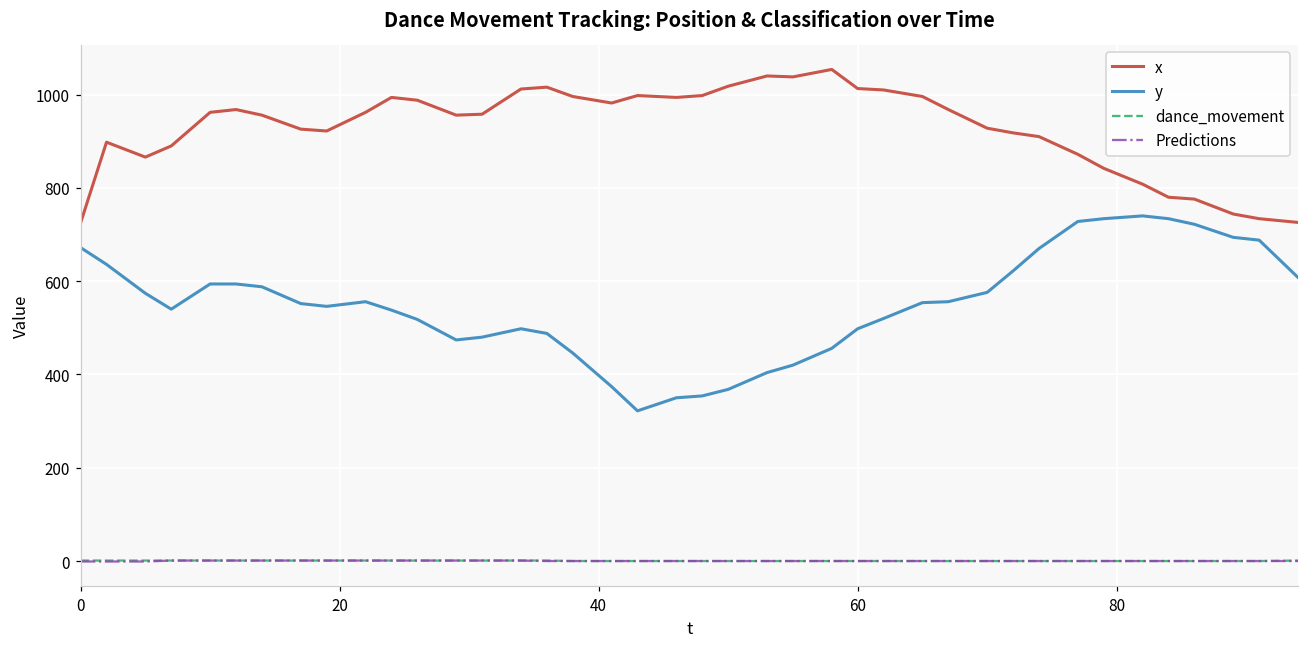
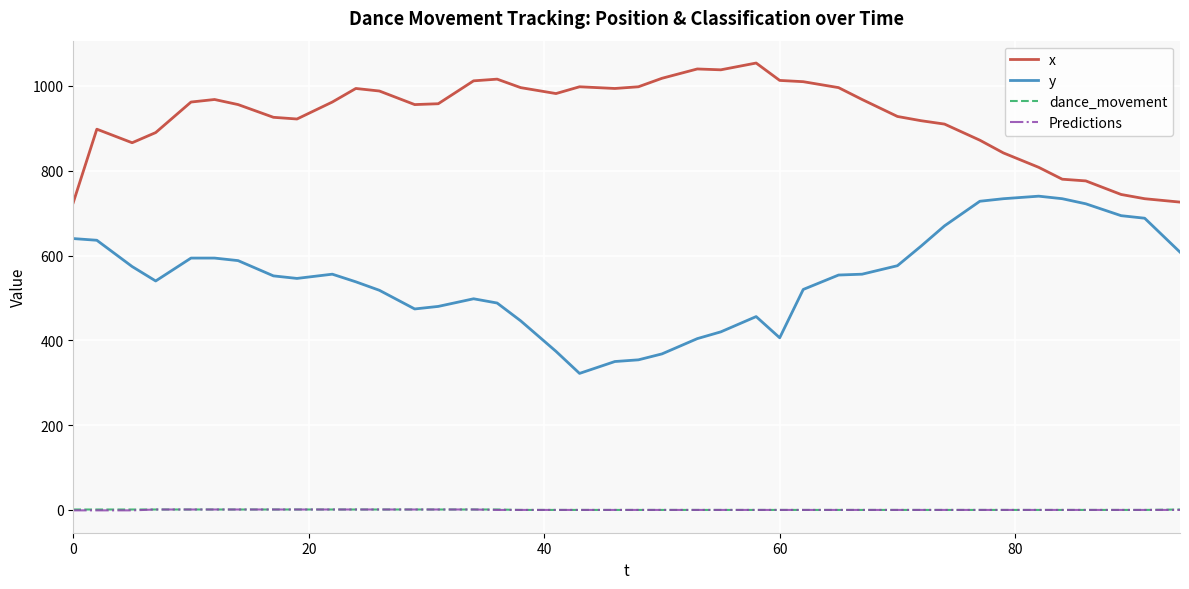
y, 0: 670 -> 640
y, 60: 500 -> 410
